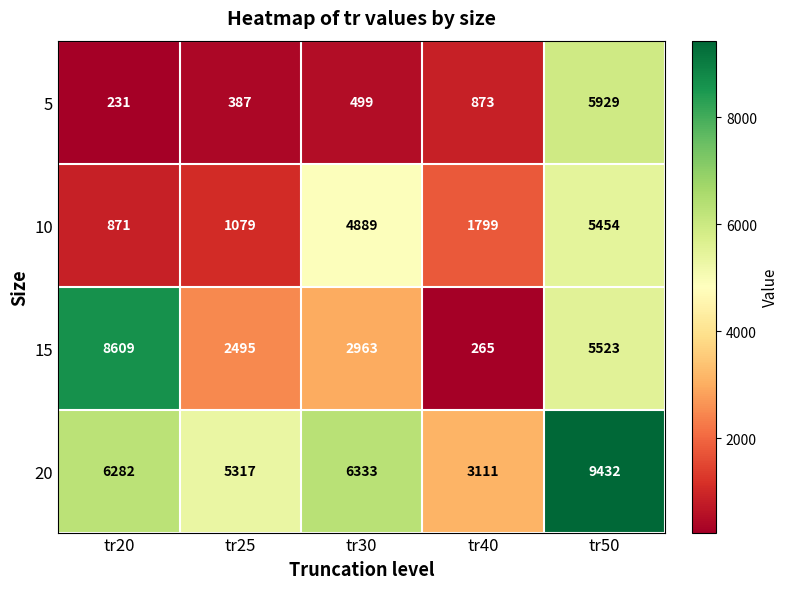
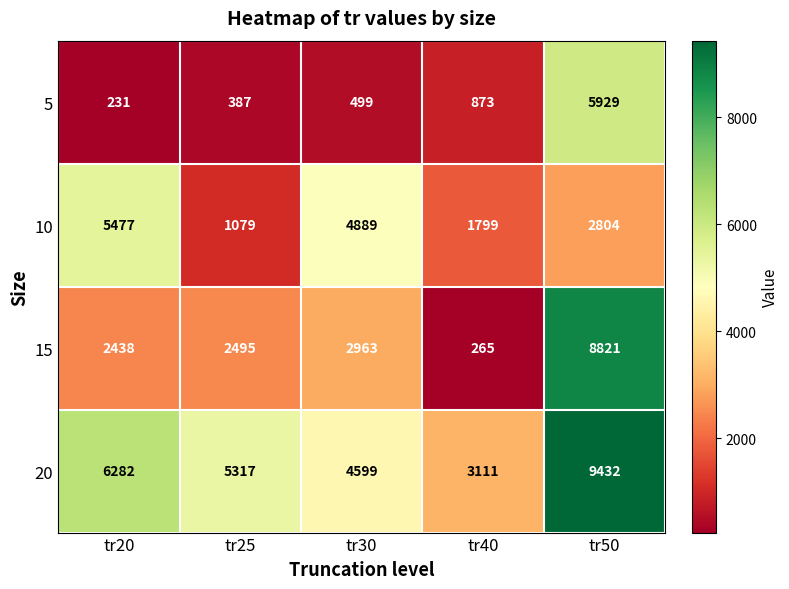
10, tr20: 871 -> 5477
10, tr50: 5454 -> 2804
15, tr20: 8609 -> 2438
15, tr50: 5523 -> 8821
20, tr30: 6333 -> 4599
